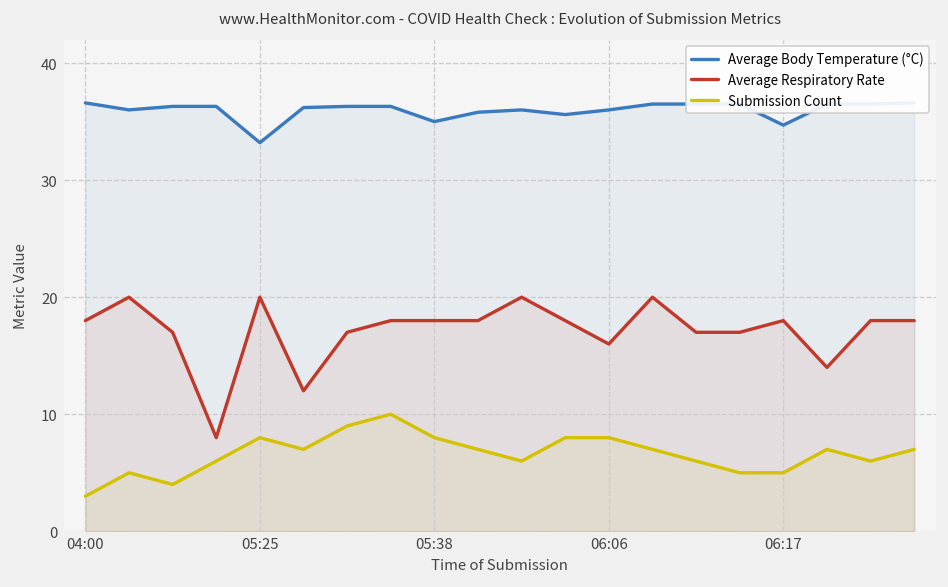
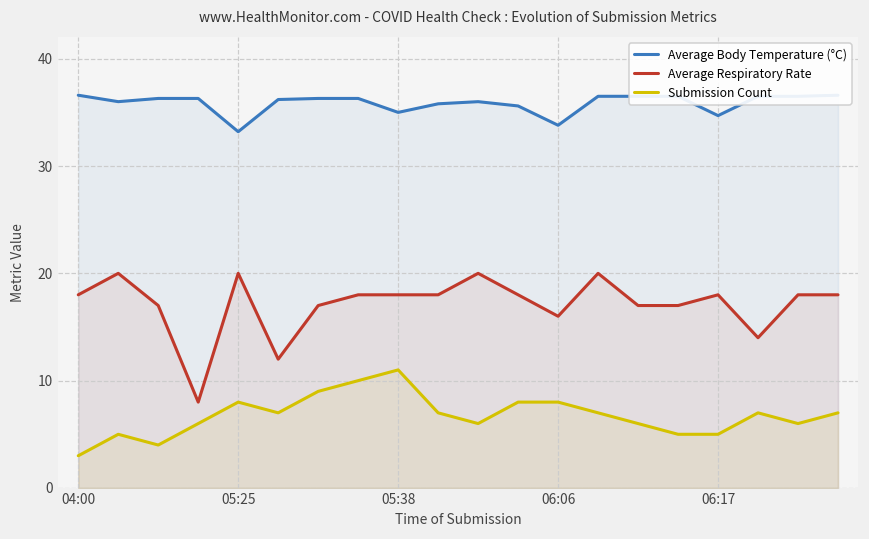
Submission Count, 05:38: 8 -> 11
Average Body Temperature (°C), 06:06: 36 -> 34
